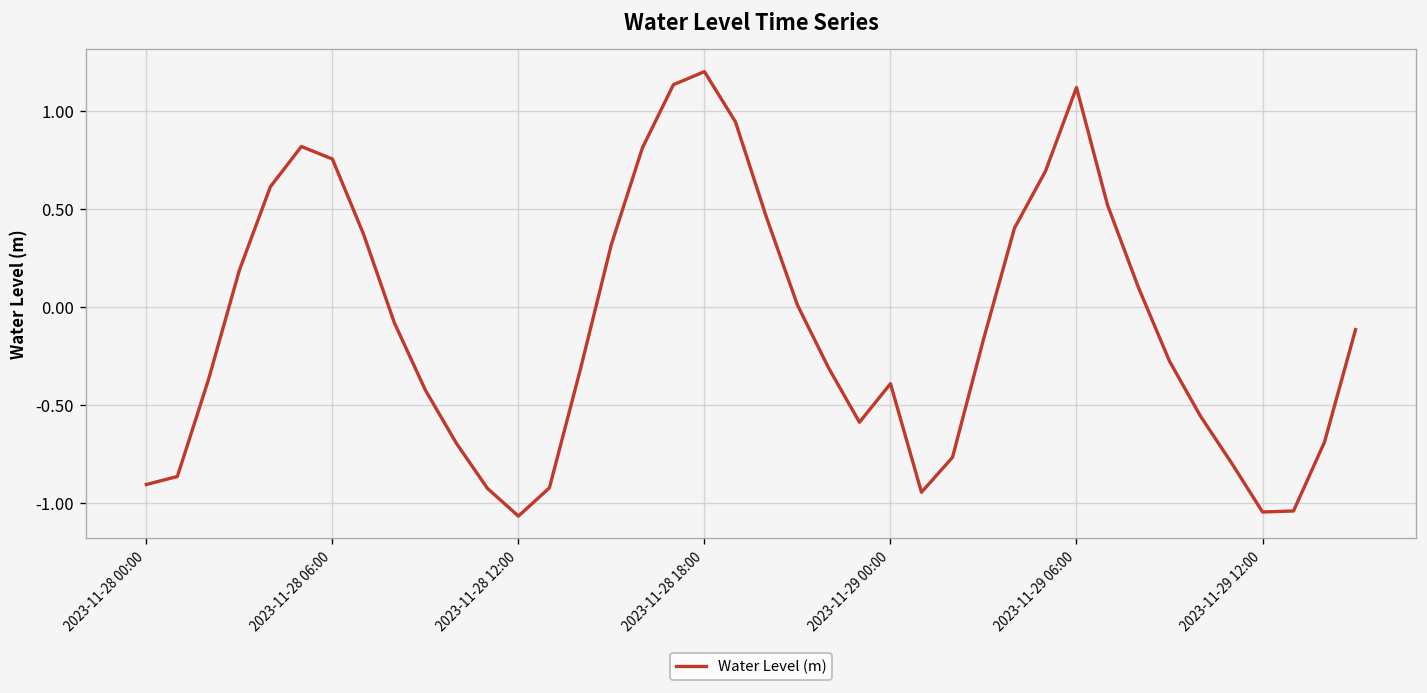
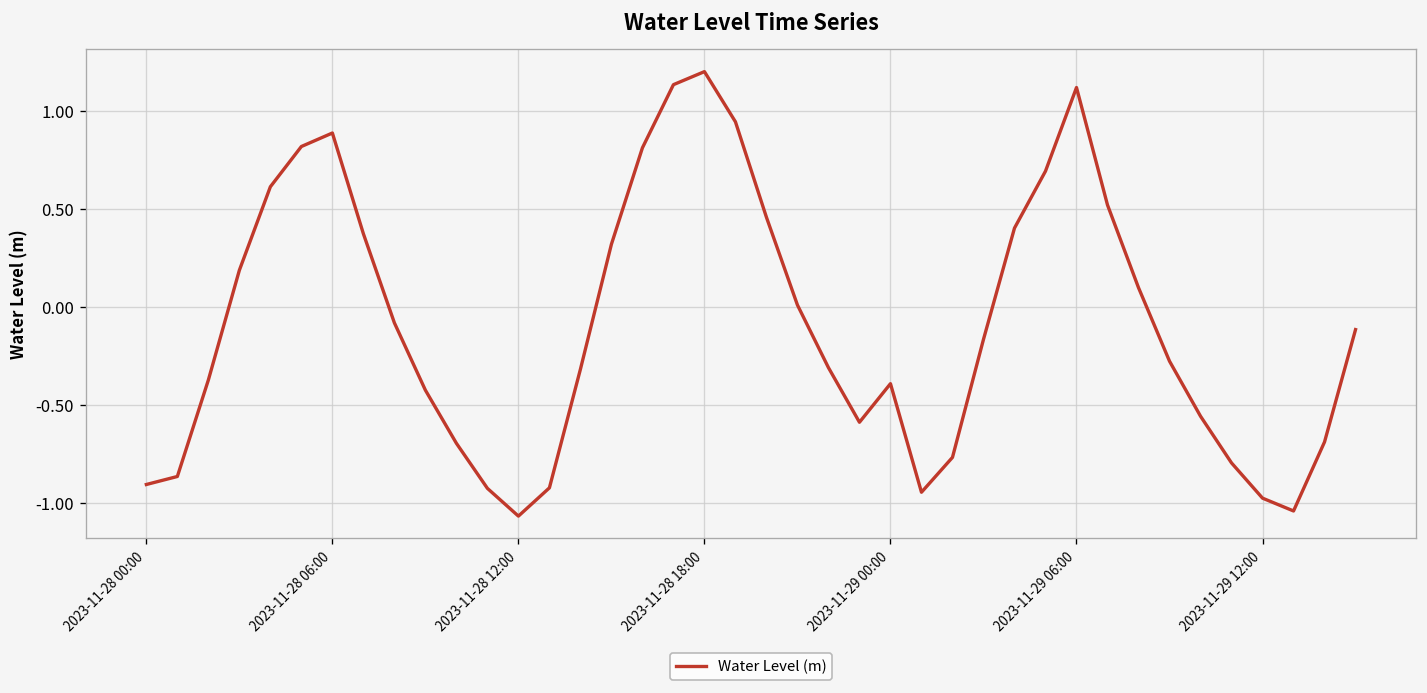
2023-11-28 06:00: 0.75 -> 0.89
2023-11-29 12:00: -1.05 -> -0.98
